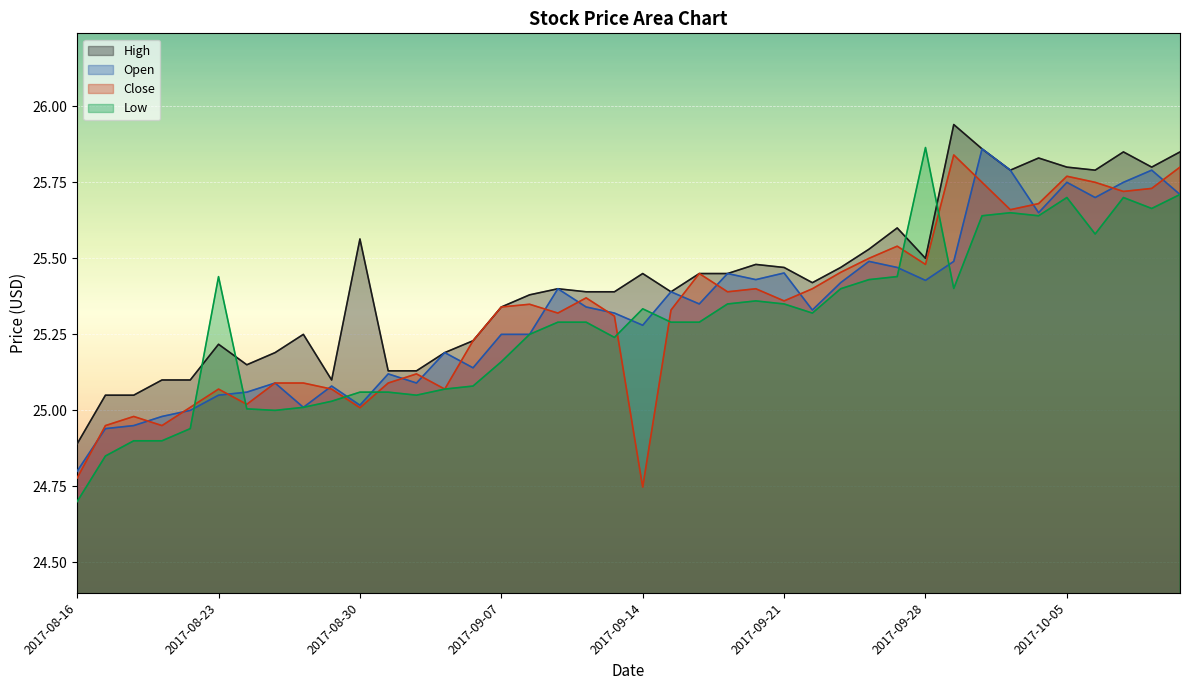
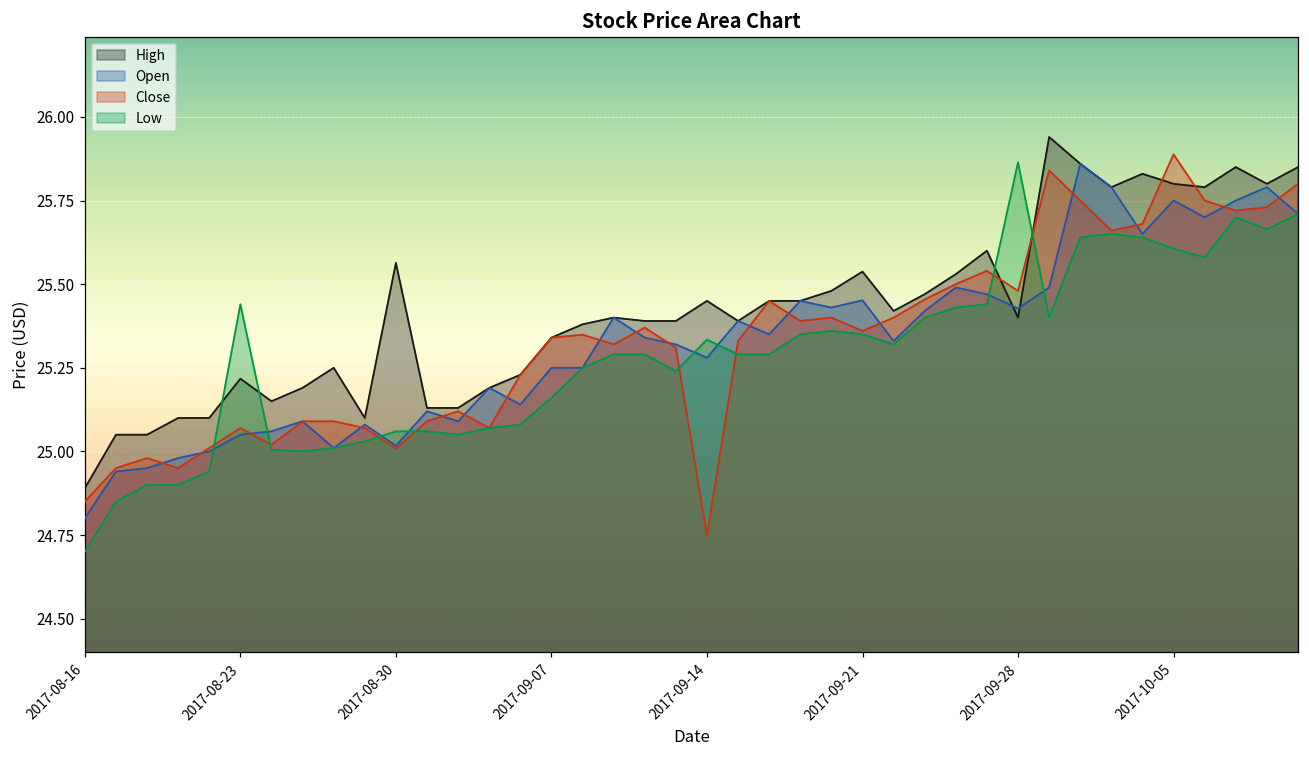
Close, 2017-08-16: 24.78 -> 24.85
High, 2017-09-21: 25.47 -> 25.54
High, 2017-09-28: 25.5 -> 25.4
Close, 2017-10-05: 25.77 -> 25.89
Low, 2017-10-05: 25.70 -> 25.61
